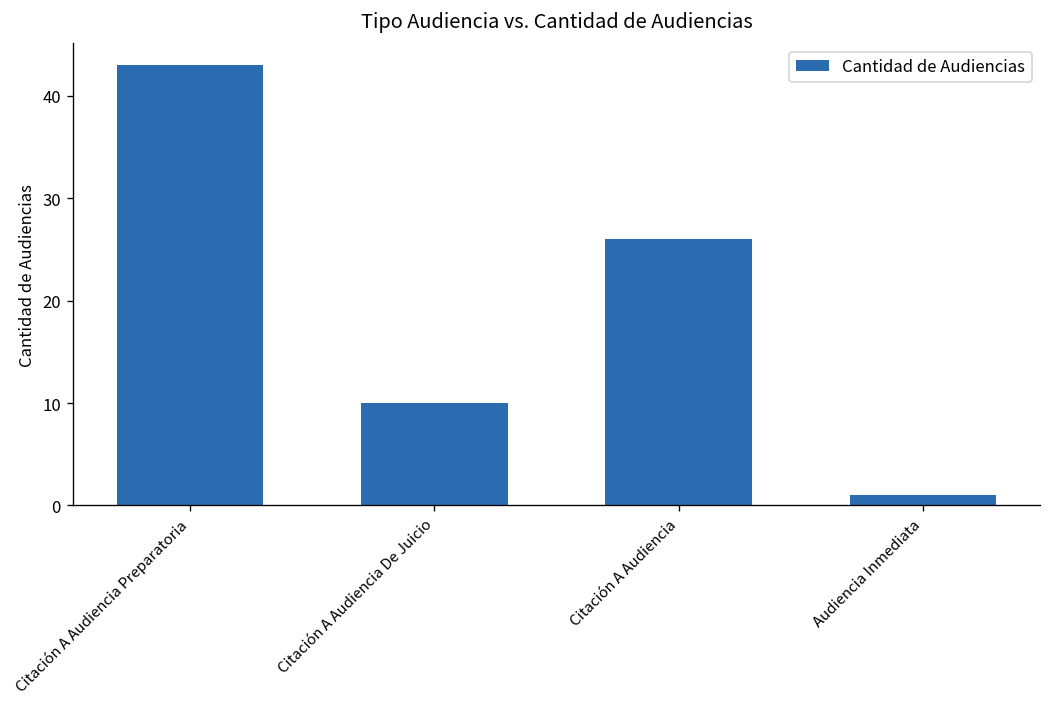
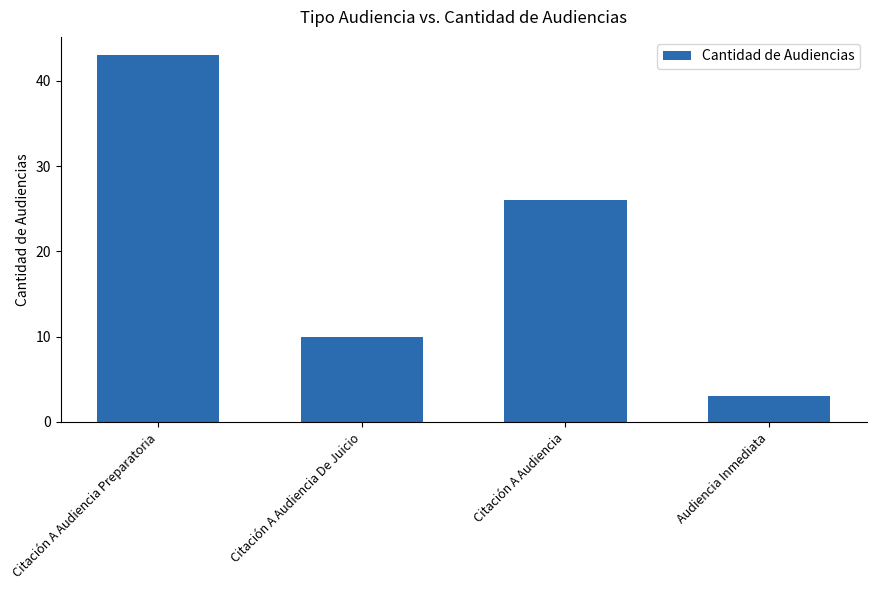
Audiencia Inmediata: 1 -> 3
